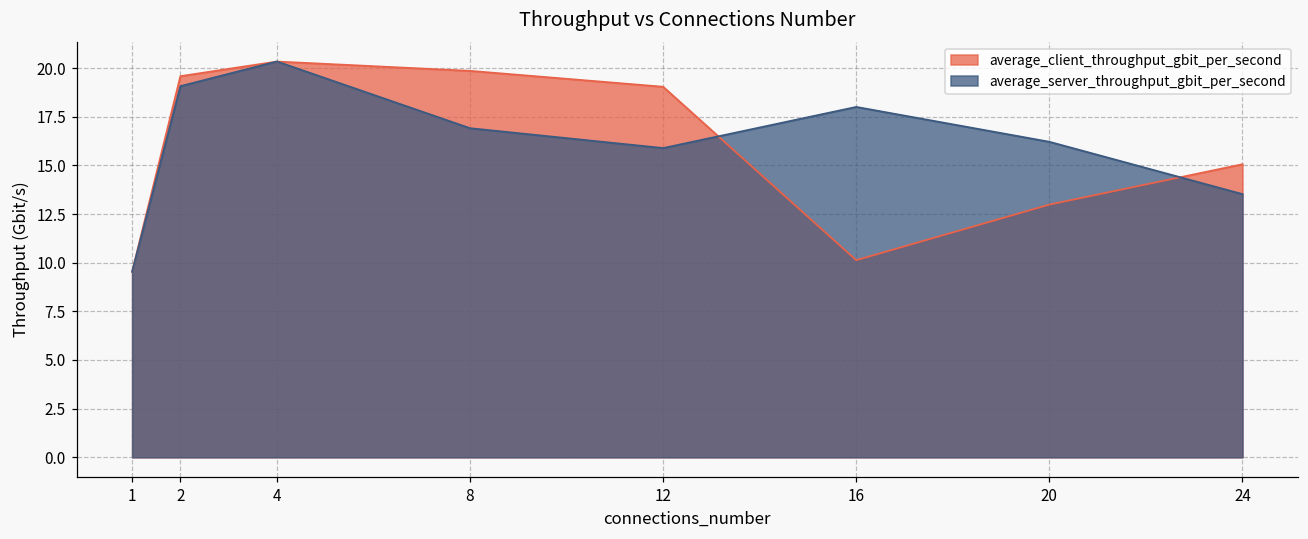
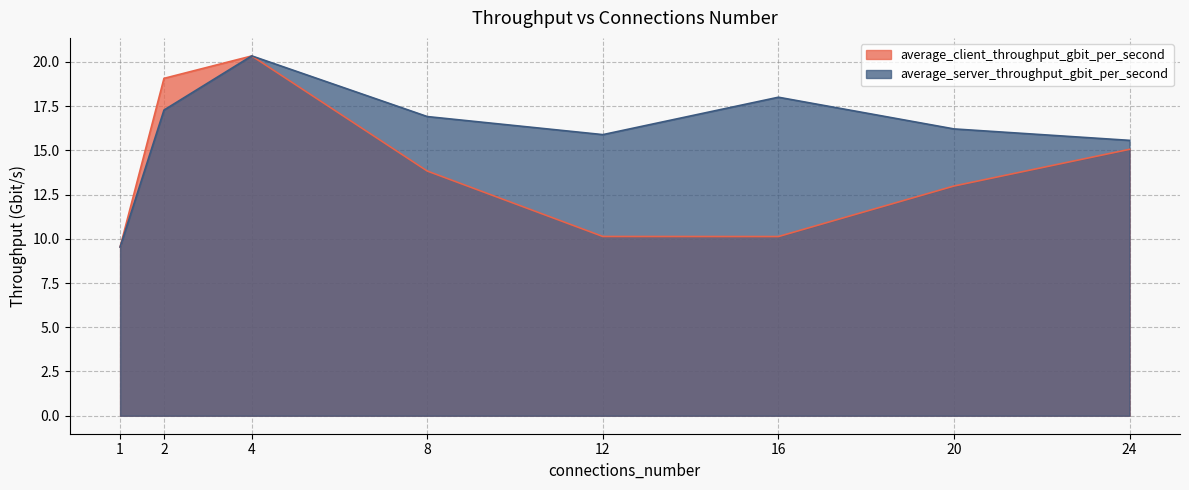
average_client_throughput_gbit_per_second, 2: 19.6 -> 19.1
average_server_throughput_gbit_per_second, 2: 19.1 -> 17.3
average_client_throughput_gbit_per_second, 8: 19.9 -> 13.8
average_client_throughput_gbit_per_second, 12: 19.0 -> 10.1
average_server_throughput_gbit_per_second, 24: 13.5 -> 15.6
